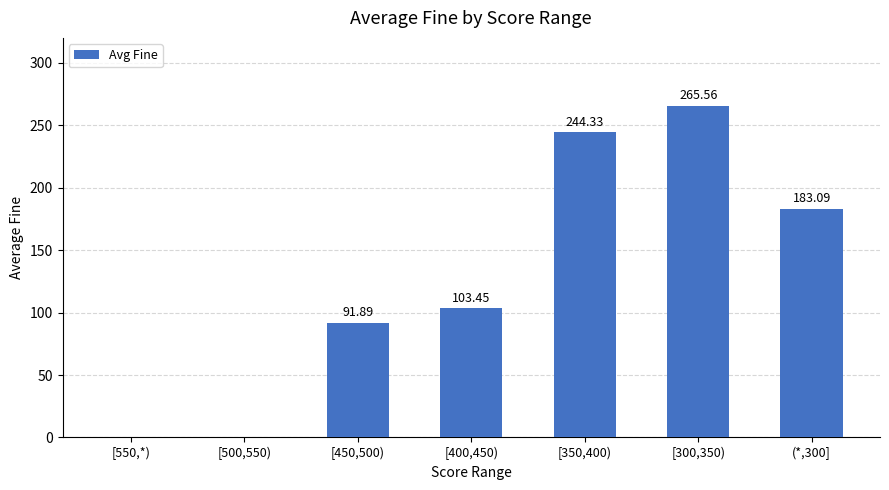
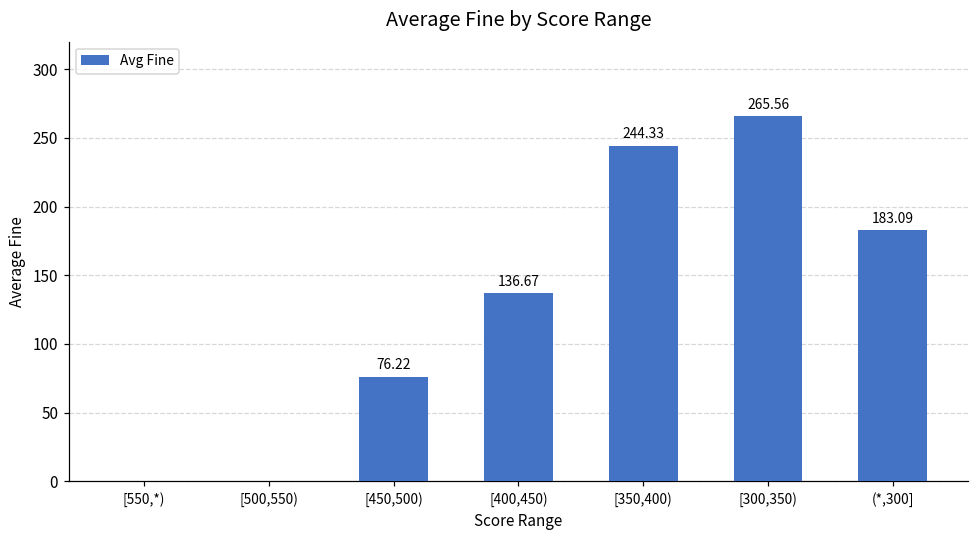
[450,500): 91.89 -> 76.22
[400,450): 103.45 -> 136.67
